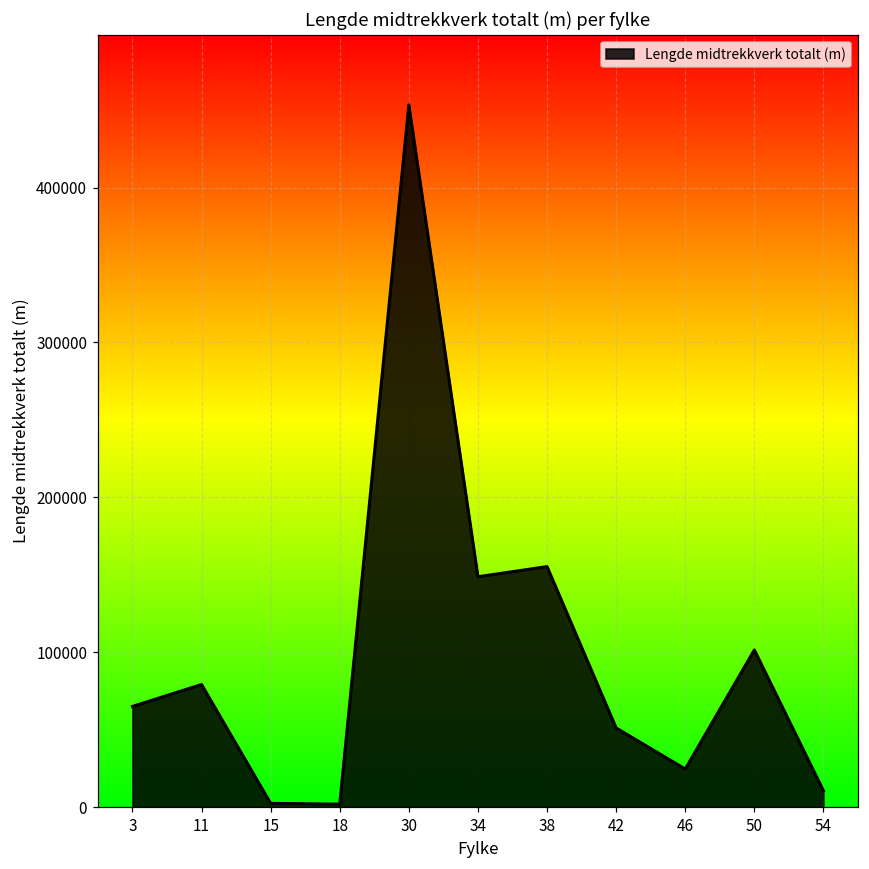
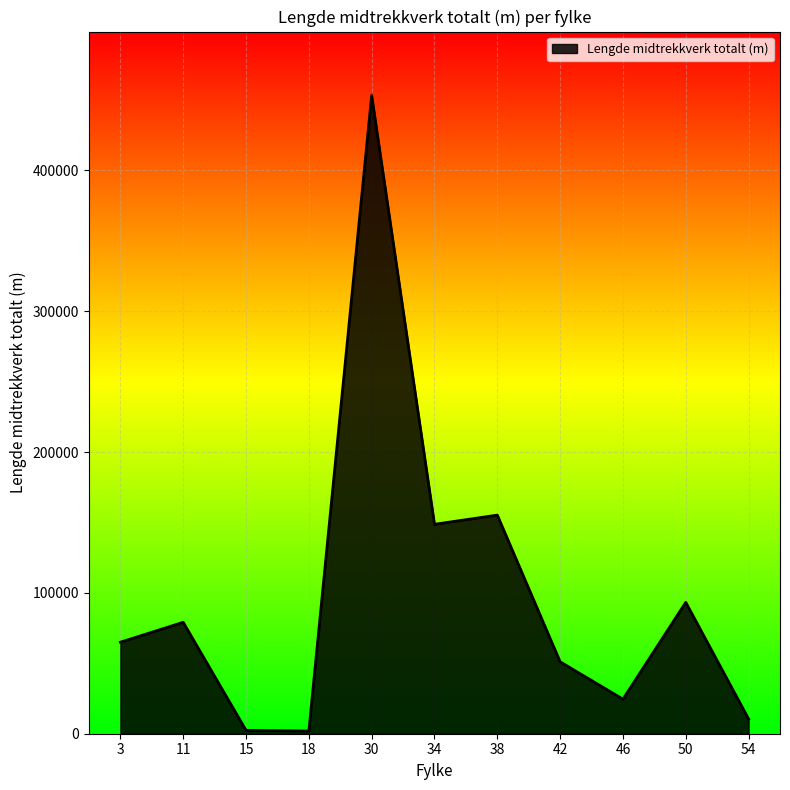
50: 101000 -> 93000
